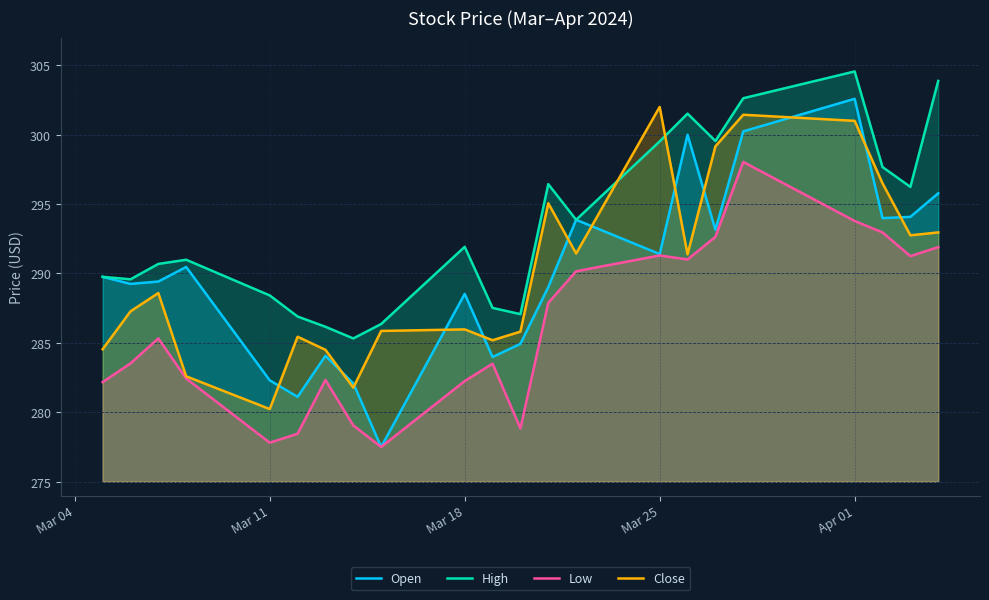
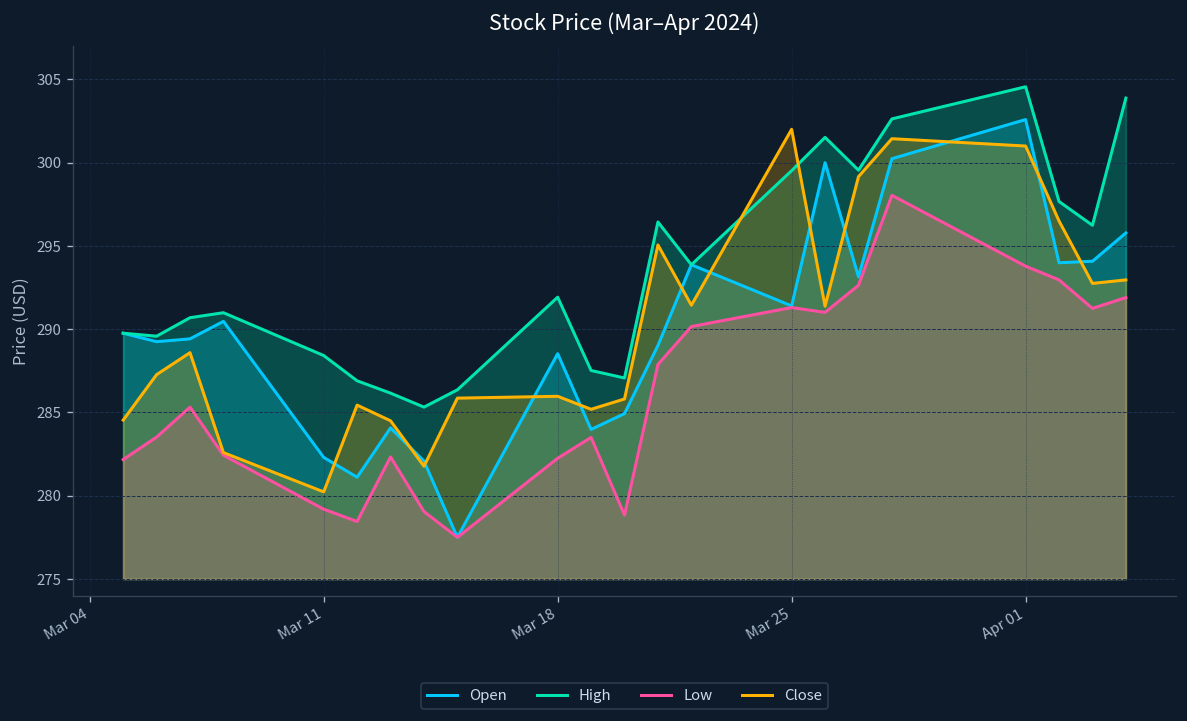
Low, Mar 11: 277.8 -> 279.2
